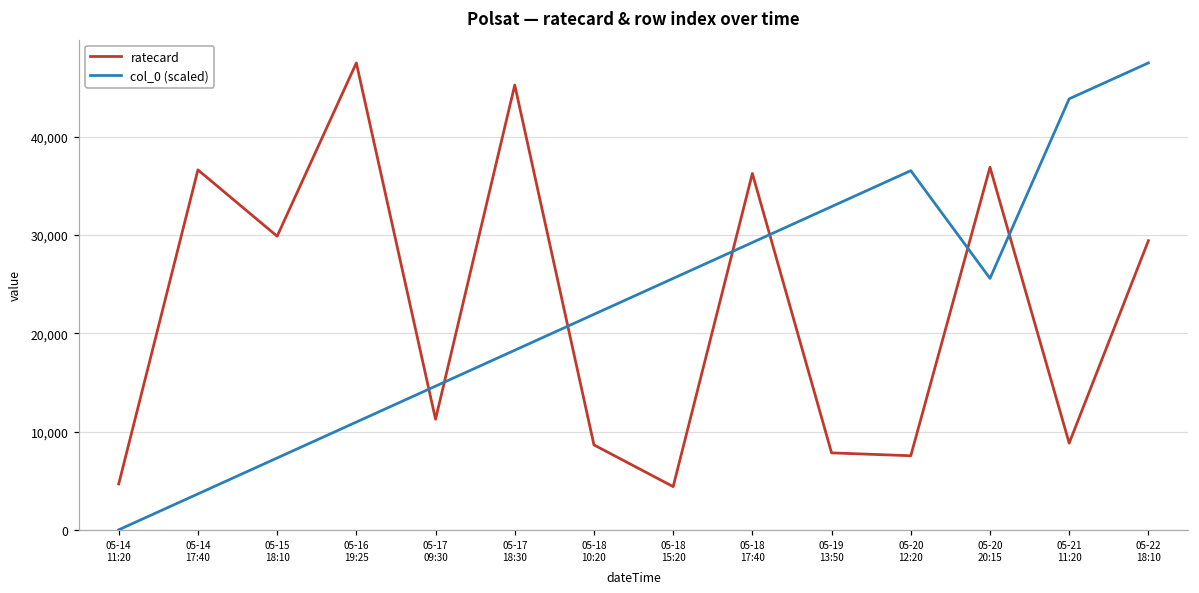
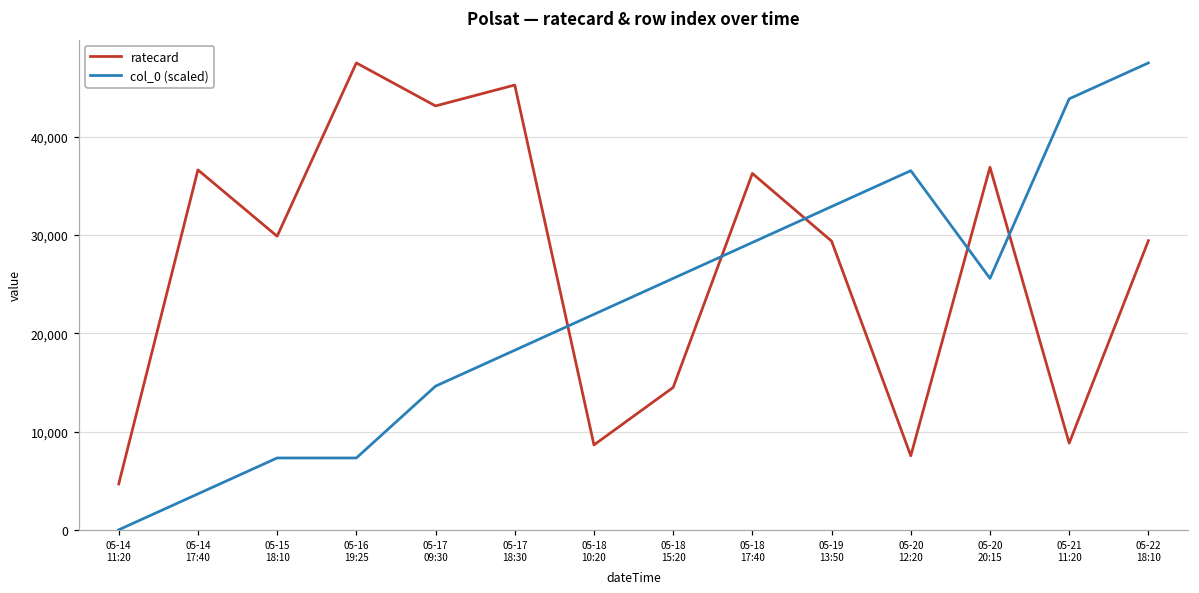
col_0 (scaled), 05-16 19:25: 11,000 -> 7,000
ratecard, 05-17 09:30: 11,000 -> 43,000
ratecard, 05-18 15:20: 4,000 -> 14,000
ratecard, 05-19 13:50: 8,000 -> 29,000
